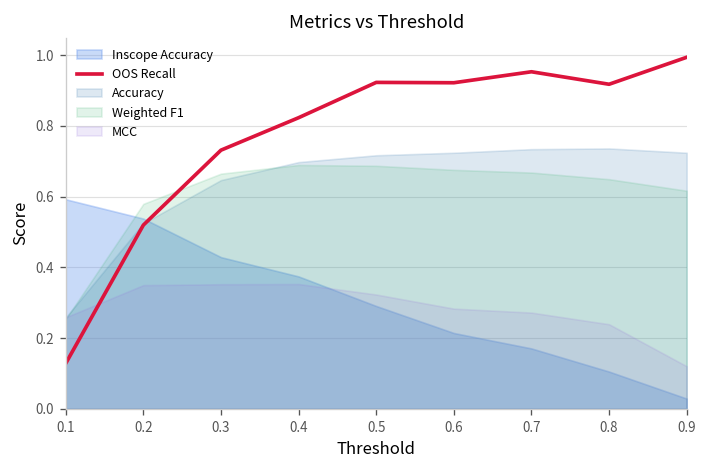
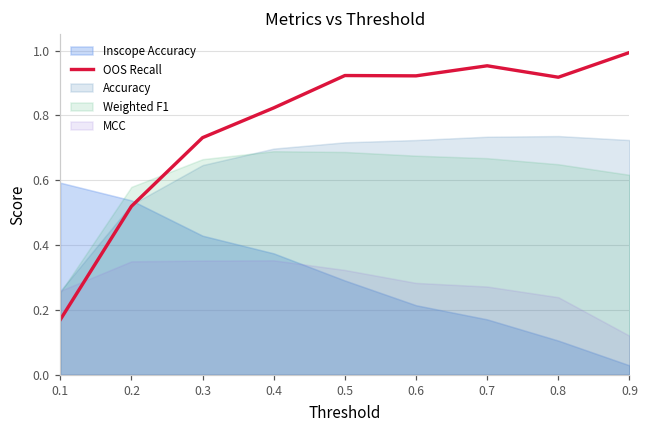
OOS Recall, 0.1: 0.13 -> 0.17
